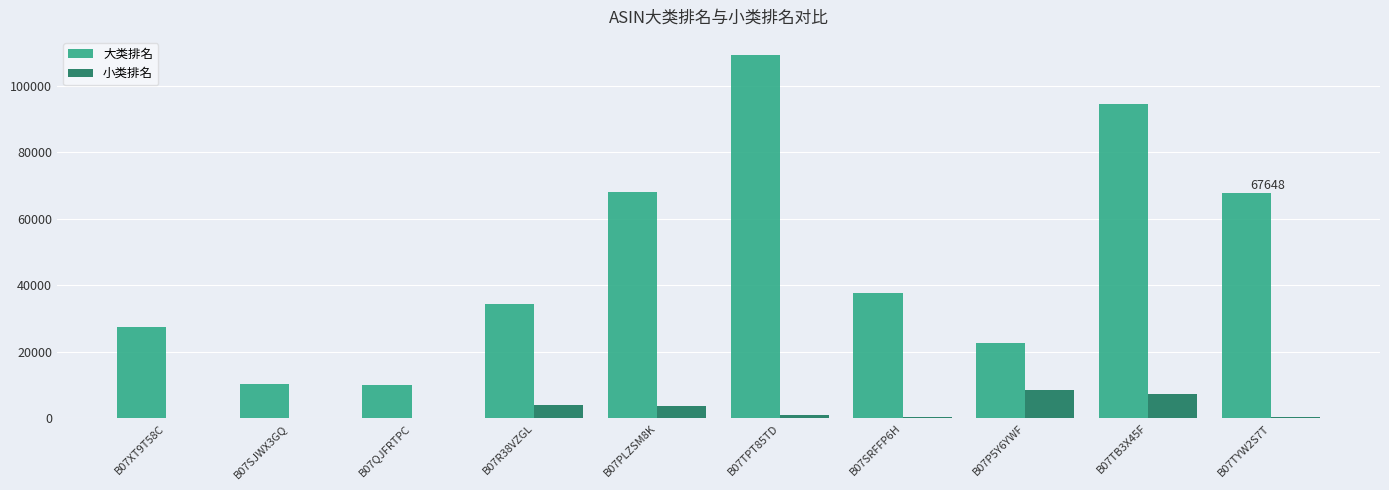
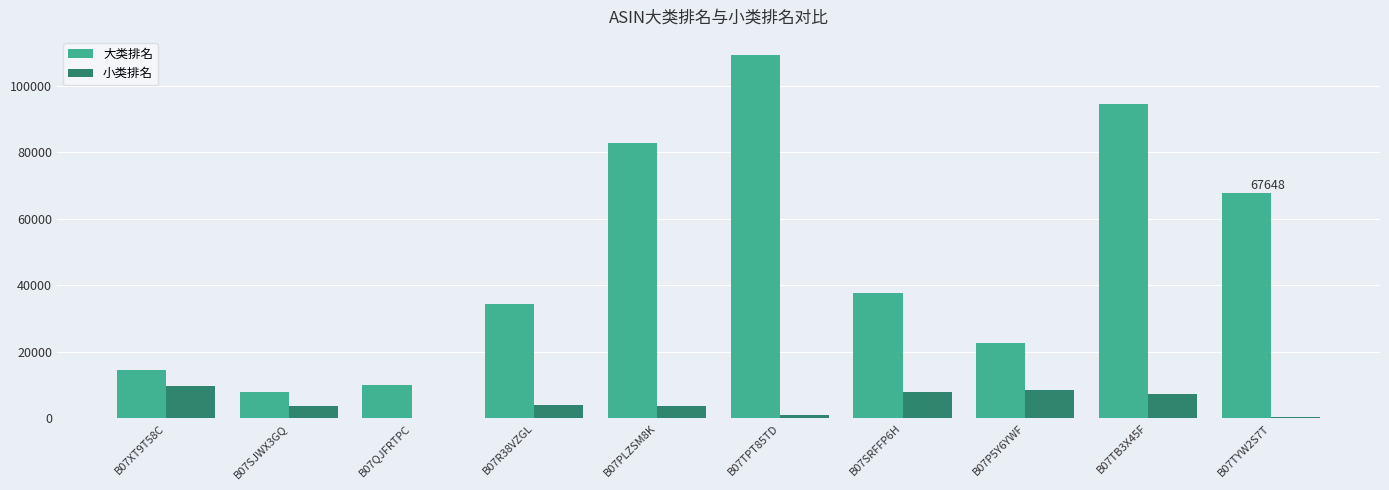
大类排名, B07XT9T58C: 27000 -> 14000
小类排名, B07XT9T58C: 0 -> 10000
大类排名, B07SJWX3GQ: 10000 -> 8000
小类排名, B07SJWX3GQ: 0 -> 4000
大类排名, B07PLZSM8K: 68000 -> 83000
小类排名, B07SRFFP6H: 0 -> 8000
